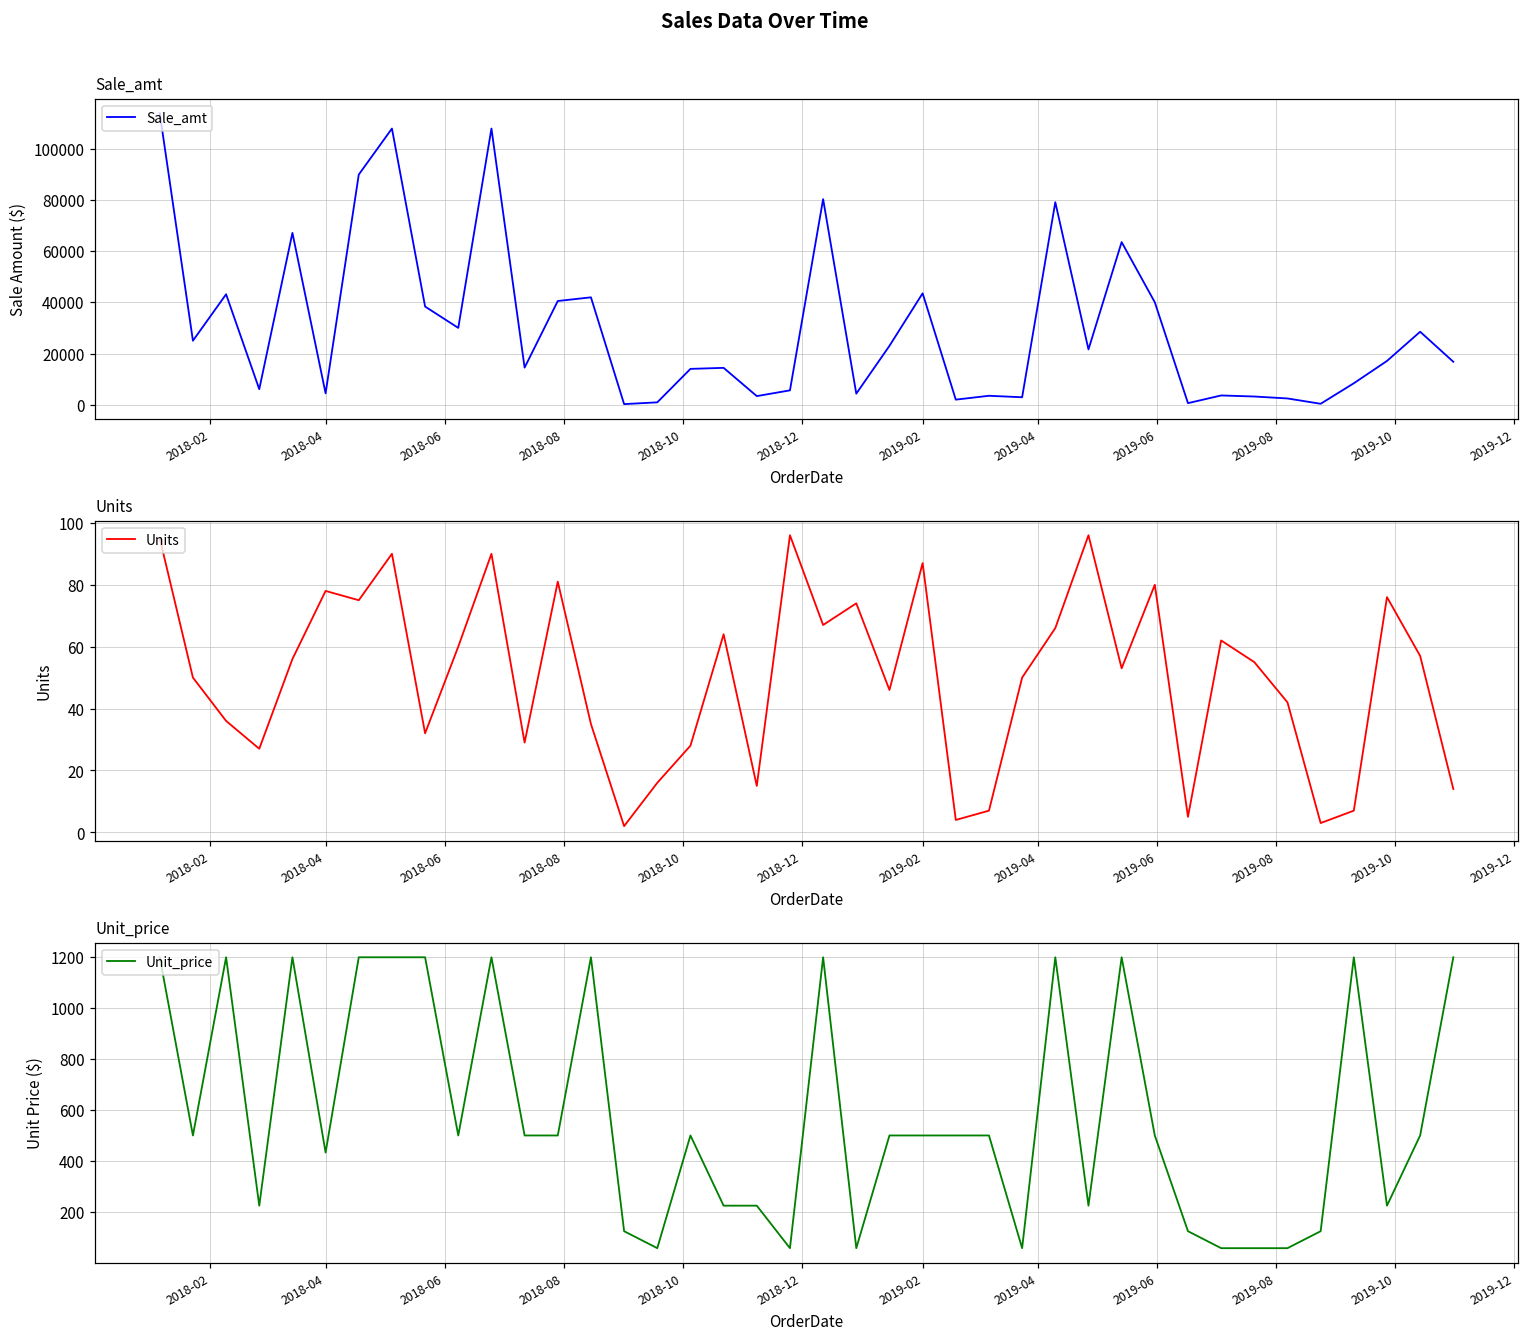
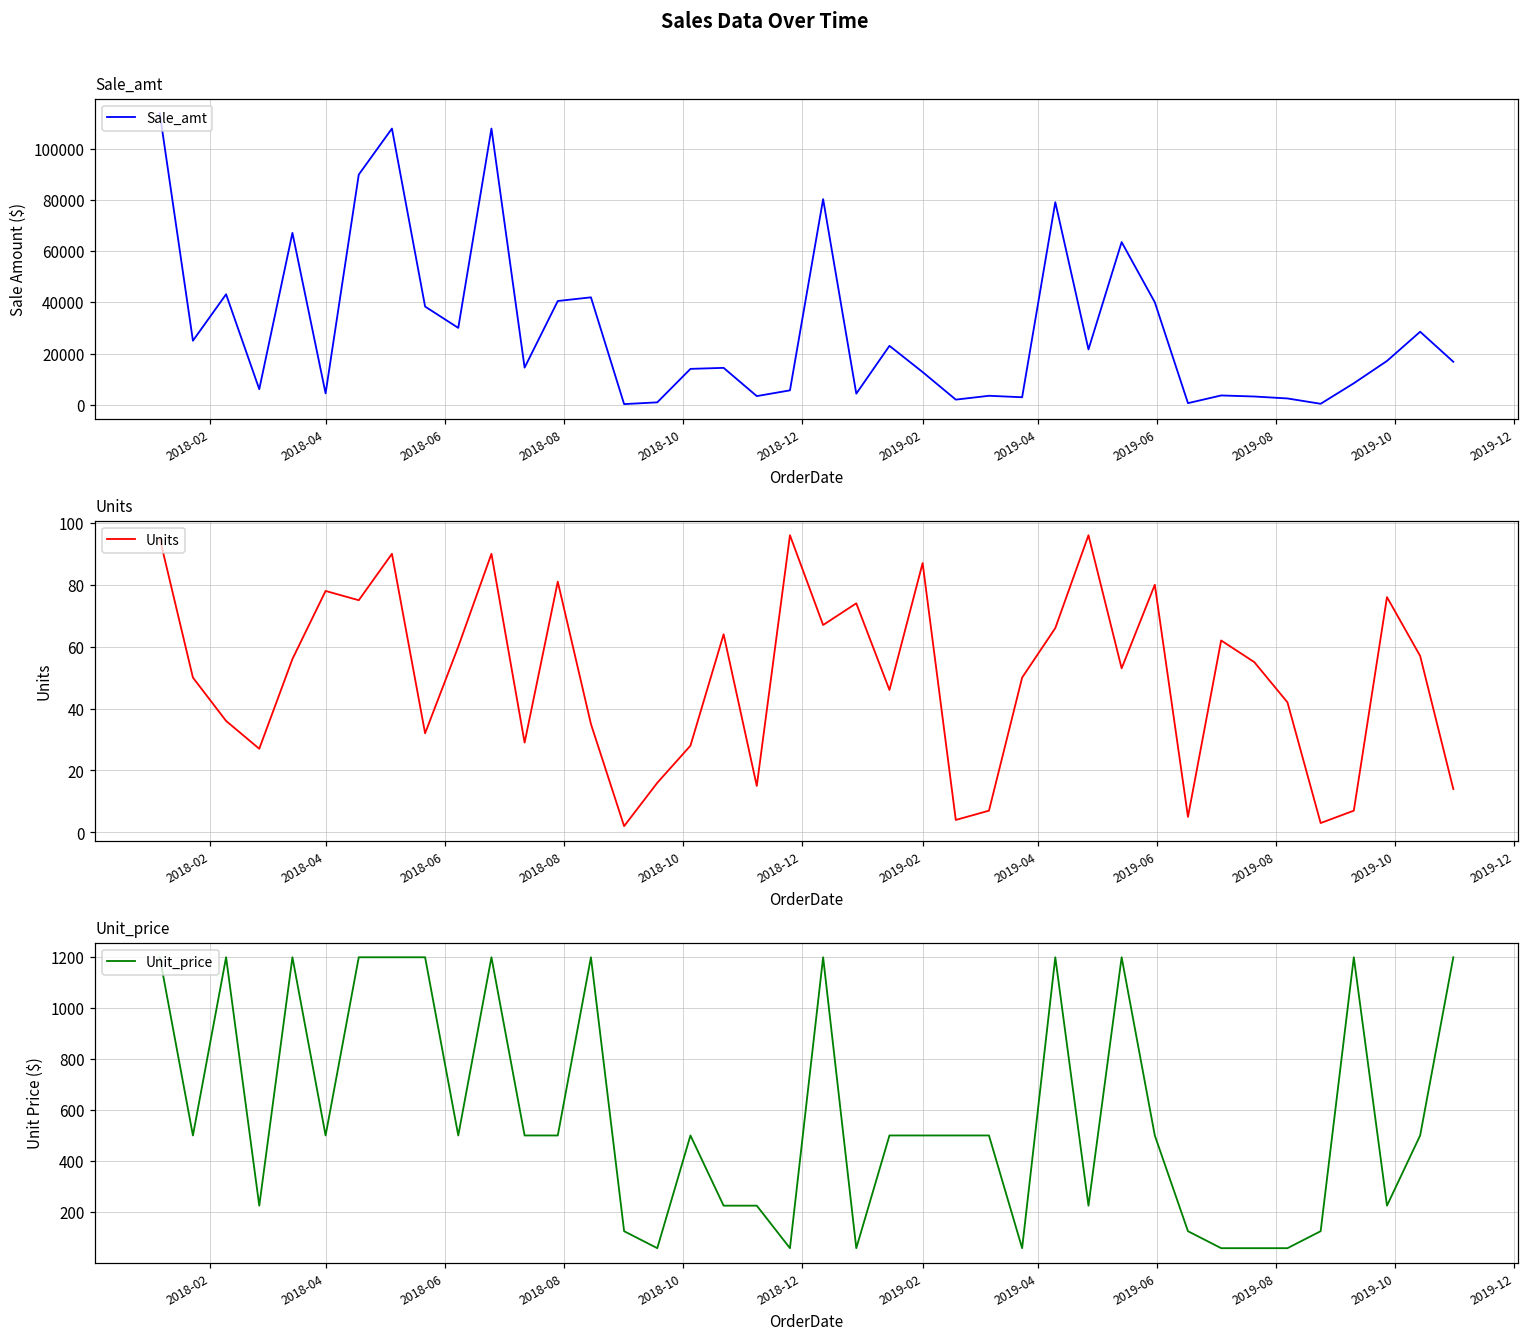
Sale_amt, 2019-02: 44000 -> 13000
Unit_price, 2018-04: 430 -> 500
